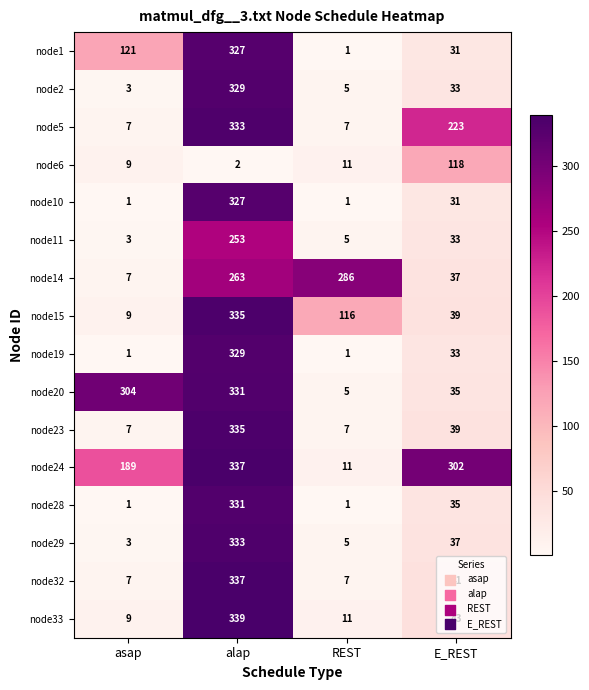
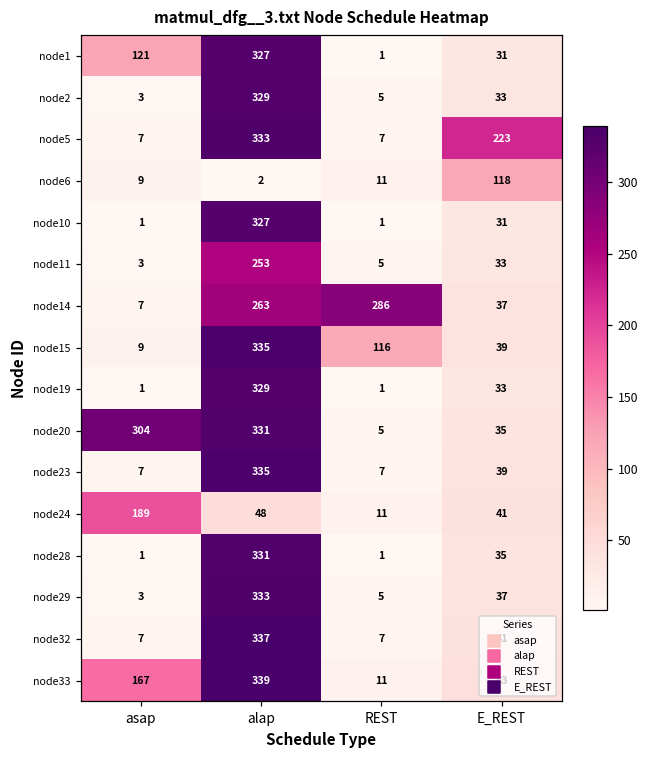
node24, alap: 337 -> 48
node24, E_REST: 302 -> 41
node33, asap: 9 -> 167
